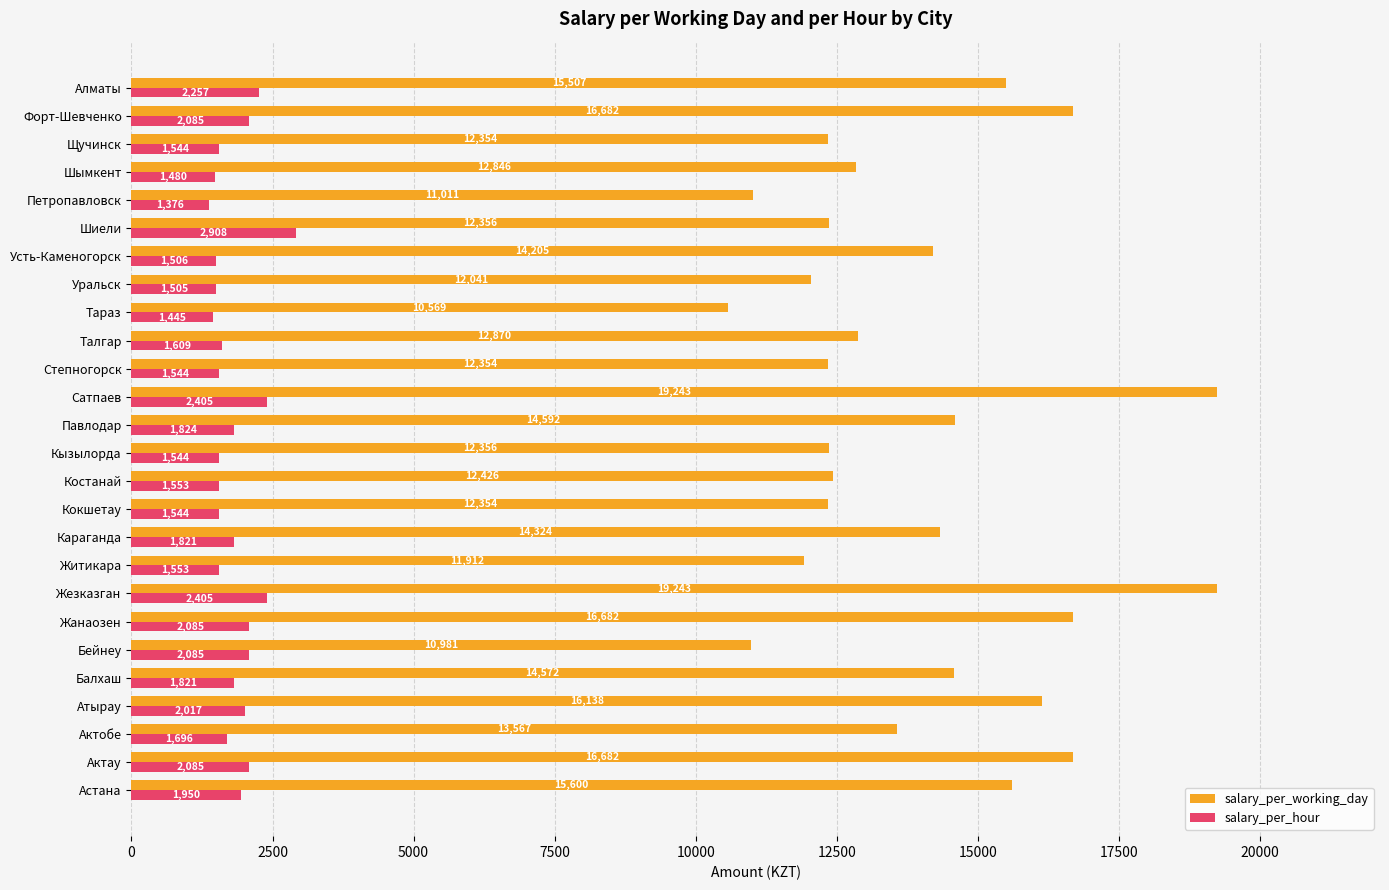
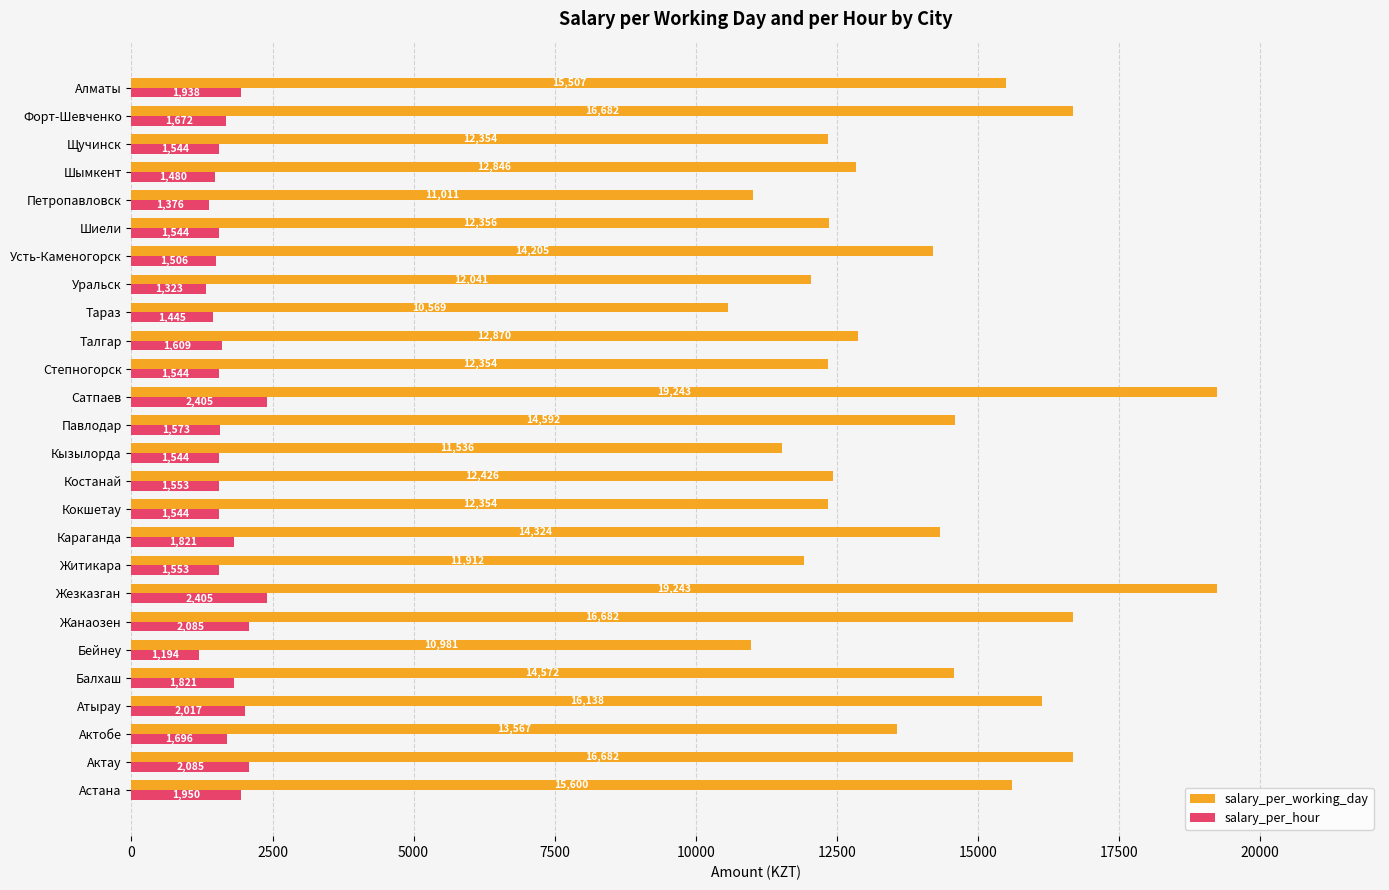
salary_per_hour, Алматы: 2,257 -> 1,938
salary_per_hour, Форт-Шевченко: 2,085 -> 1,672
salary_per_hour, Шиели: 2,908 -> 1,544
salary_per_hour, Уральск: 1,505 -> 1,323
salary_per_hour, Павлодар: 1,824 -> 1,573
salary_per_working_day, Кызылорда: 12,356 -> 11,536
salary_per_hour, Бейнеу: 2,085 -> 1,194
